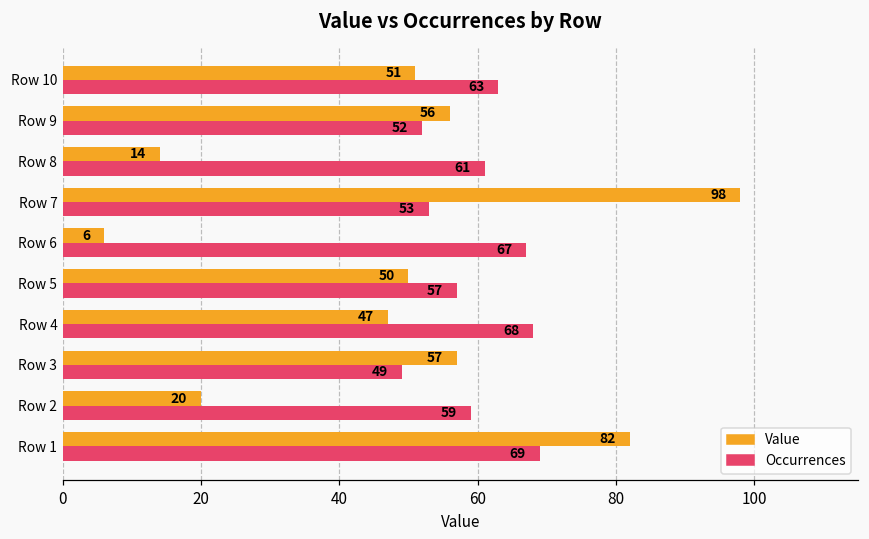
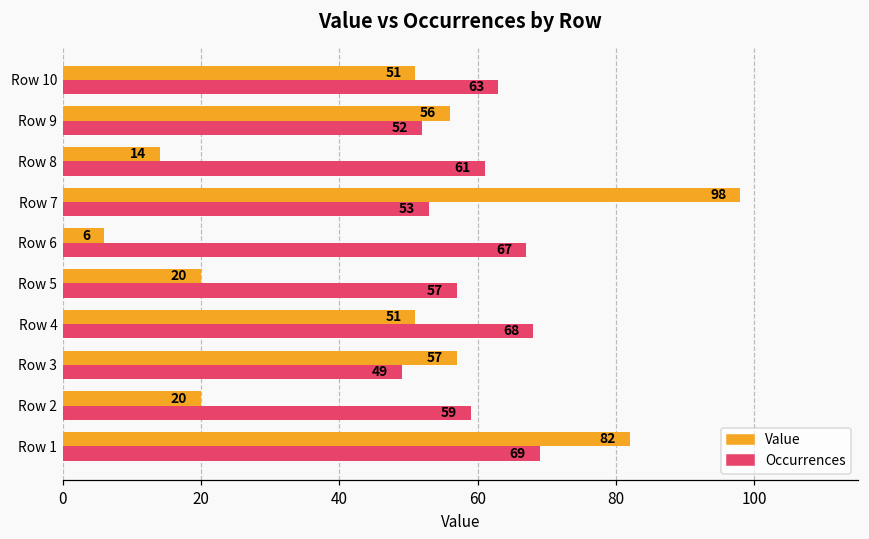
Value, Row 5: 50 -> 20
Value, Row 4: 47 -> 51
